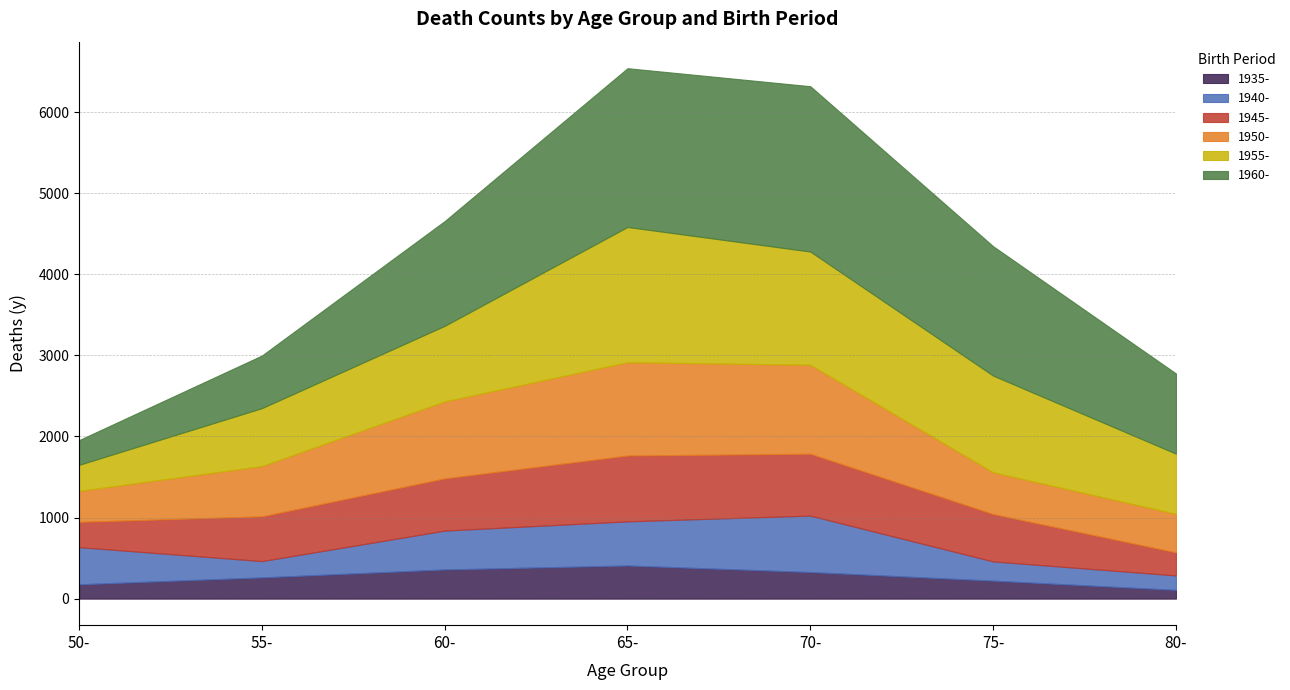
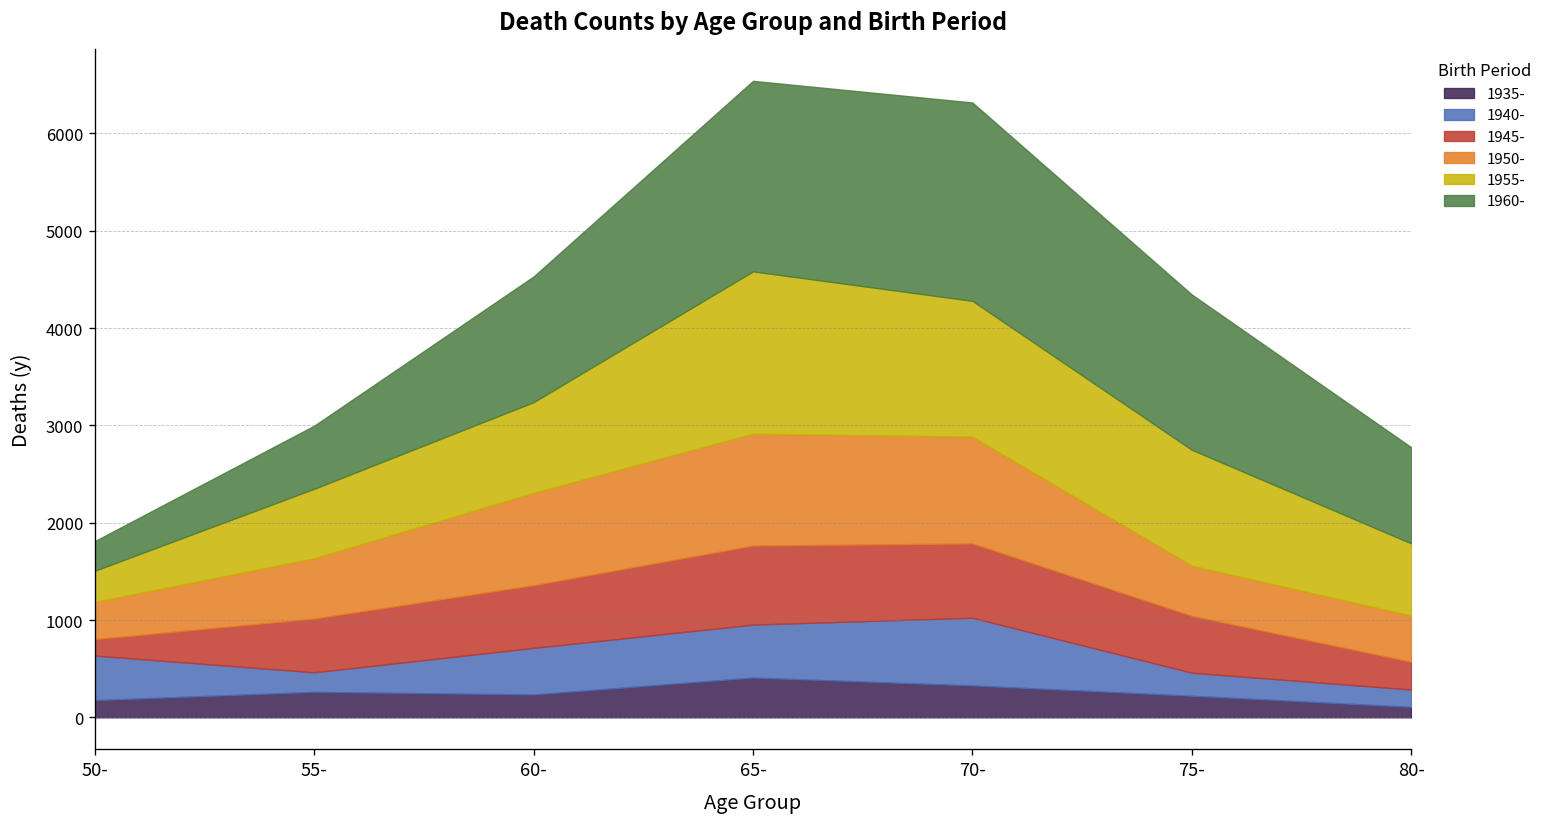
1945-, 50-: 300 -> 200
1935-, 60-: 400 -> 200
